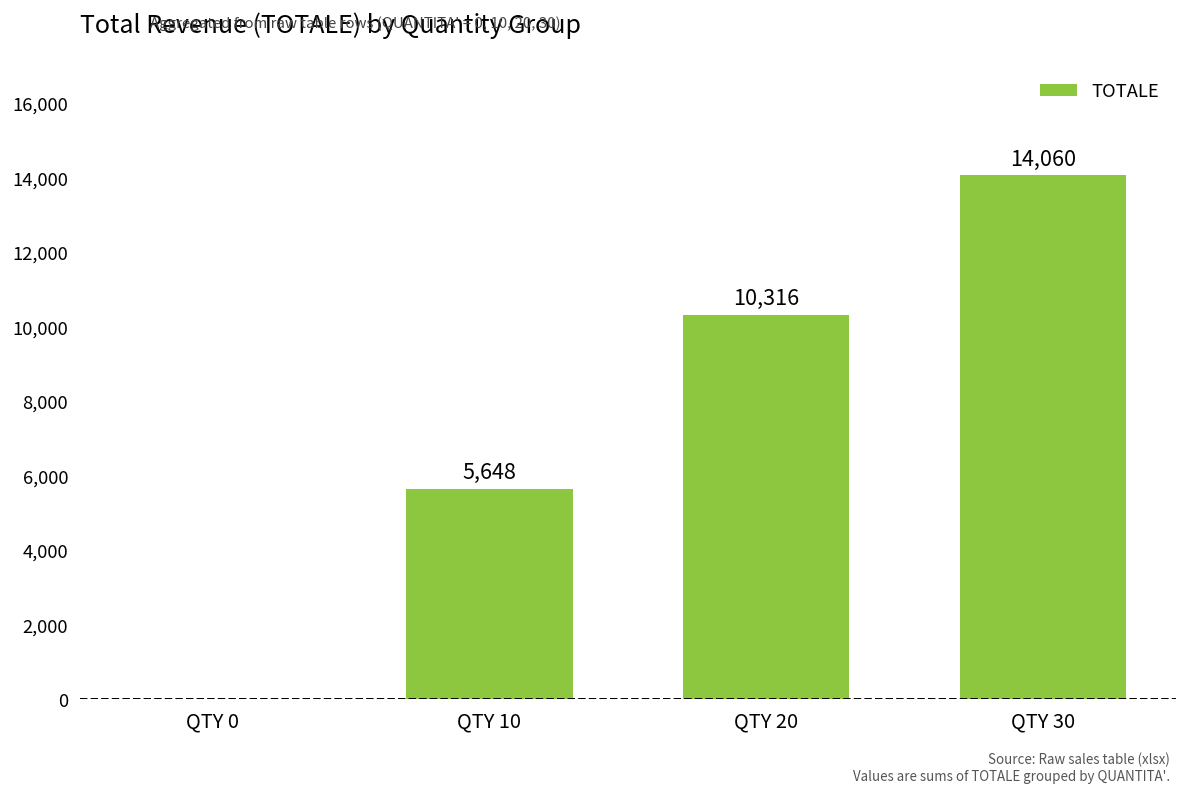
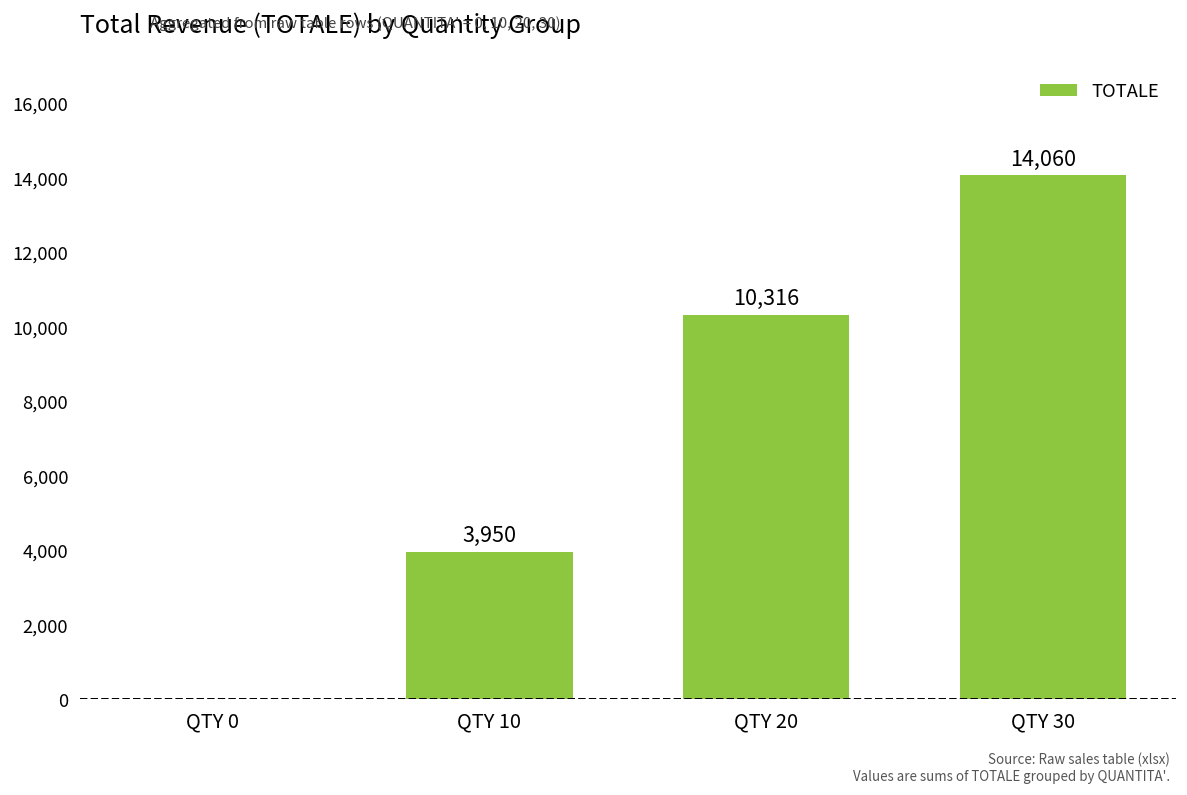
QTY 10: 5,648 -> 3,950
